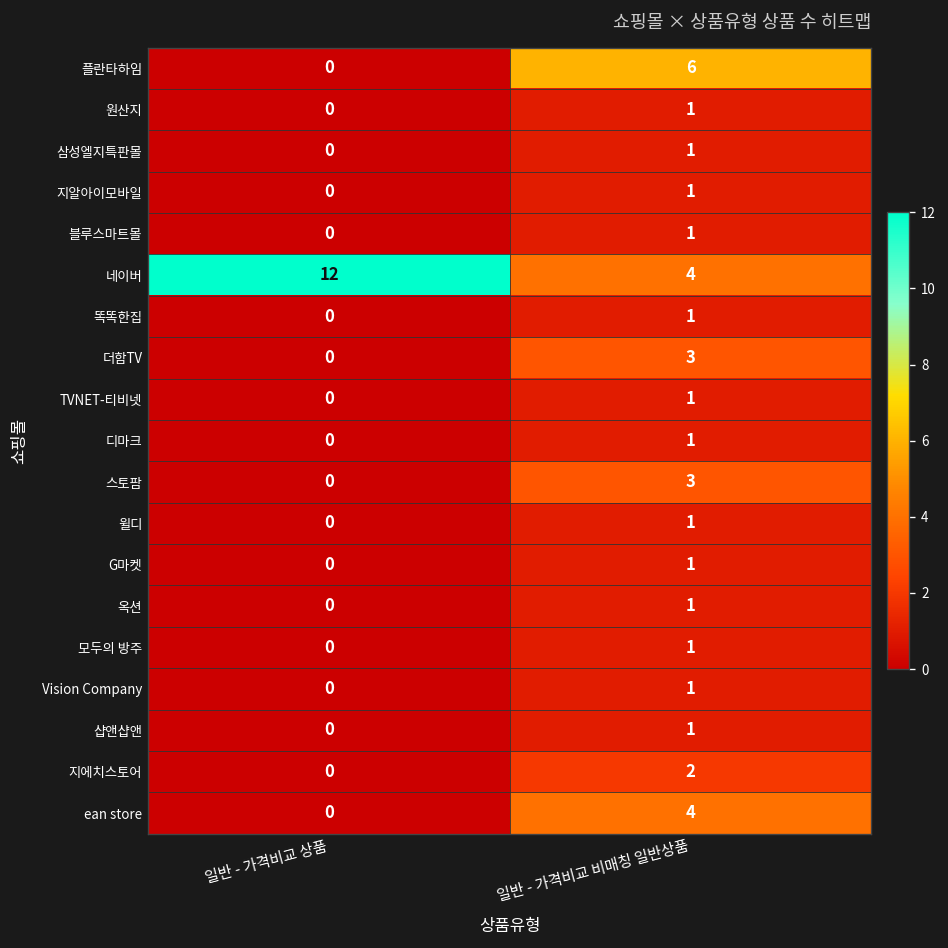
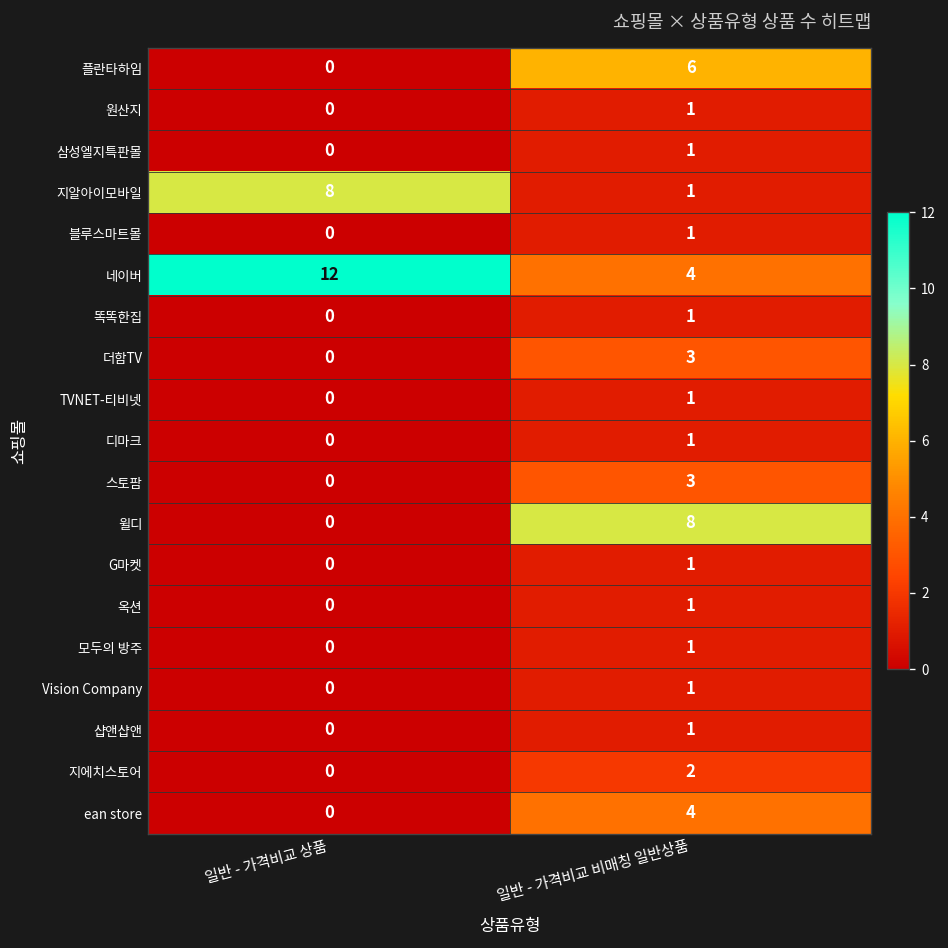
지알아이모바일, 일반 - 가격비교 상품: 0 -> 8
윌디, 일반 - 가격비교 비매칭 일반상품: 1 -> 8
